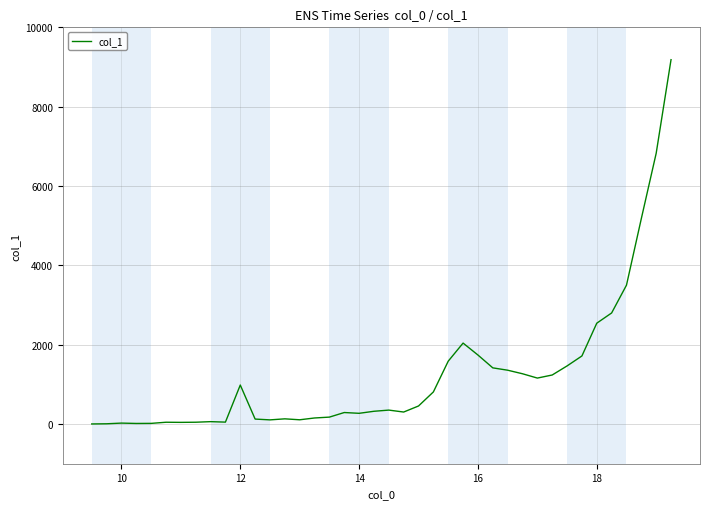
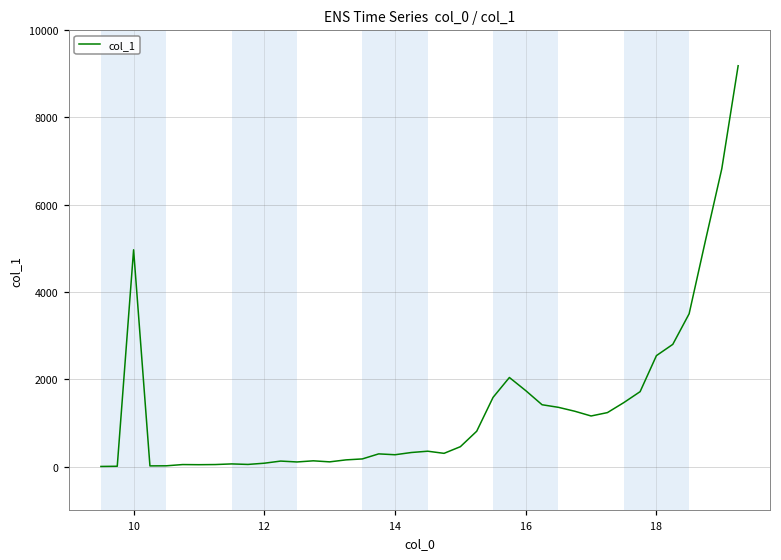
10: 0 -> 5000
12: 1000 -> 100
